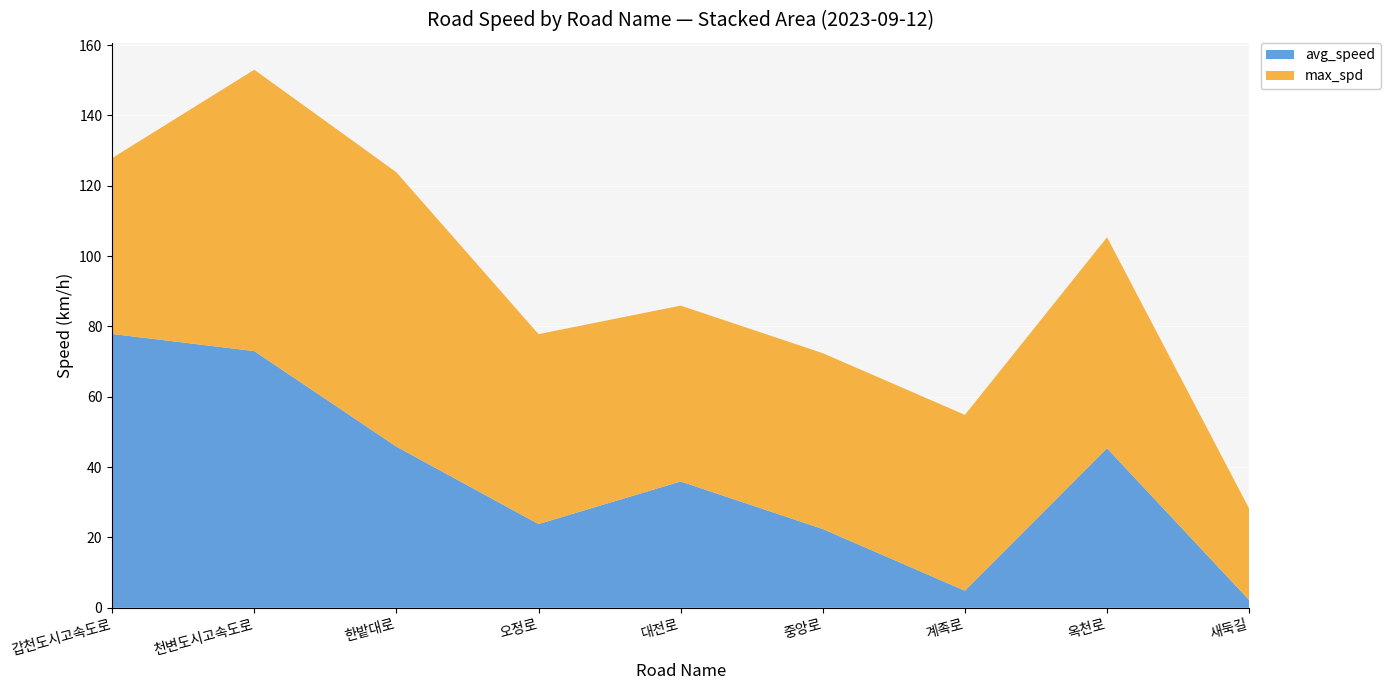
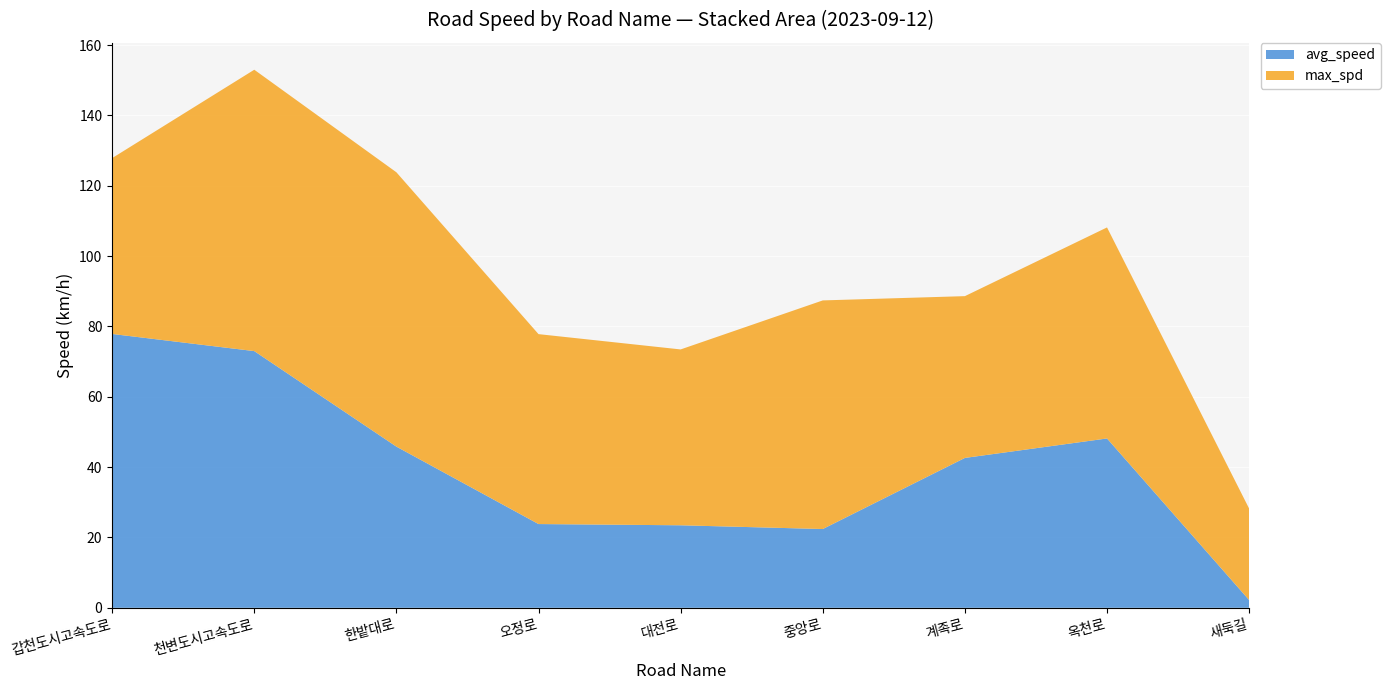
avg_speed, 대전로: 36 -> 23
max_spd, 중앙로: 50 -> 65
avg_speed, 계족로: 5 -> 43
max_spd, 계족로: 50 -> 46
avg_speed, 옥천로: 45 -> 48
